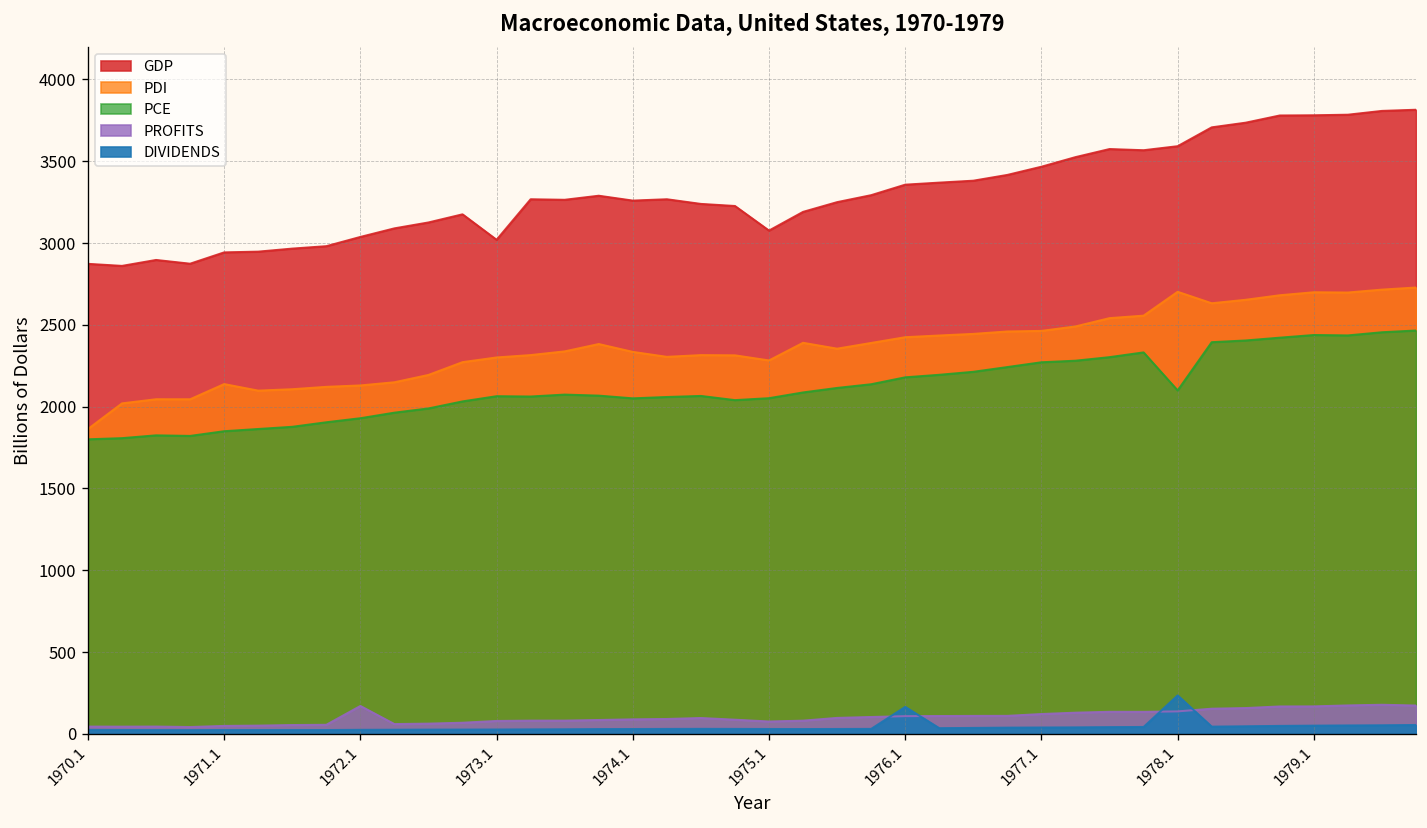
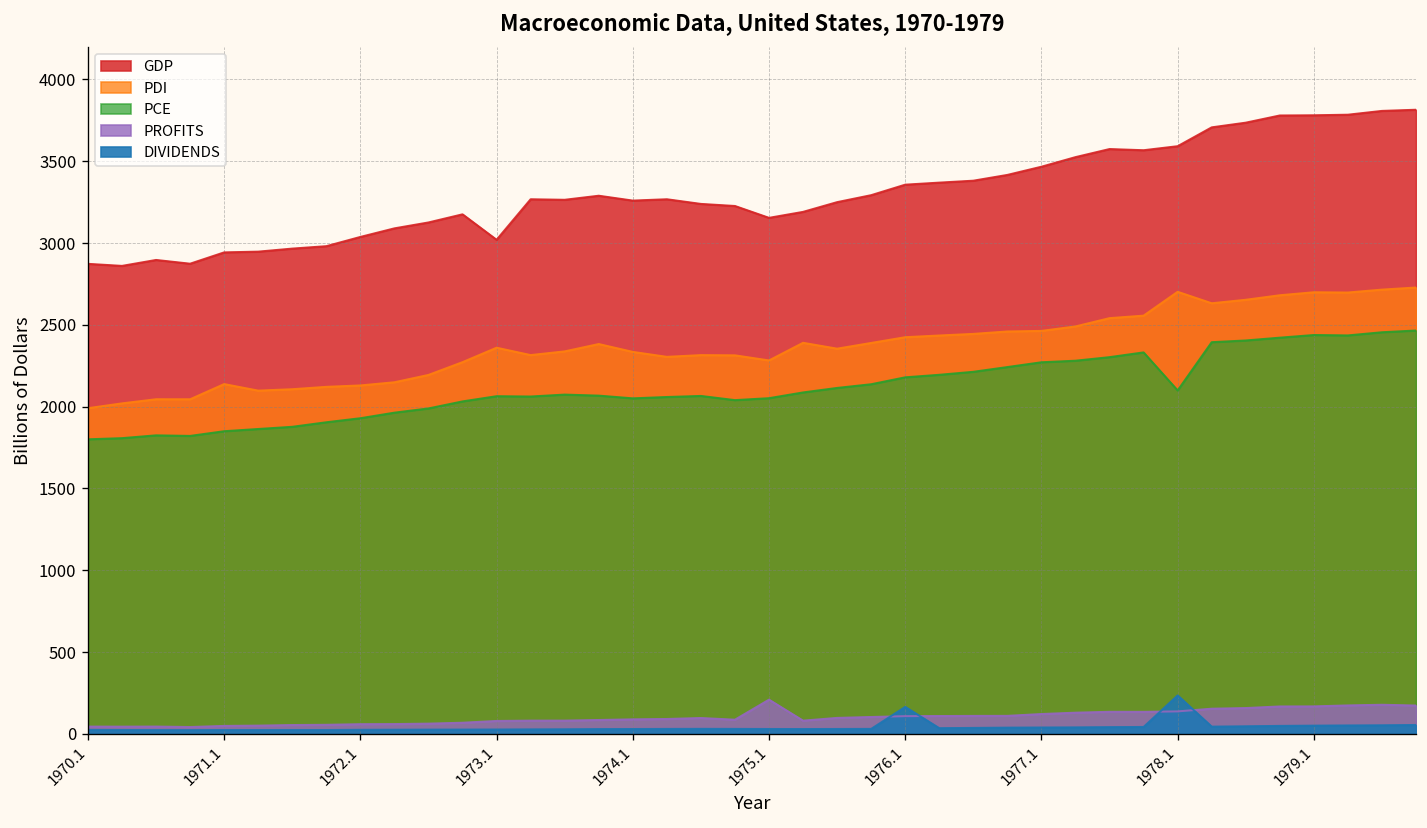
PDI, 1970.1: 1860 -> 1990
PROFITS, 1972.1: 170 -> 60
PDI, 1973.1: 2300 -> 2360
GDP, 1975.1: 3080 -> 3150
PROFITS, 1975.1: 80 -> 210
